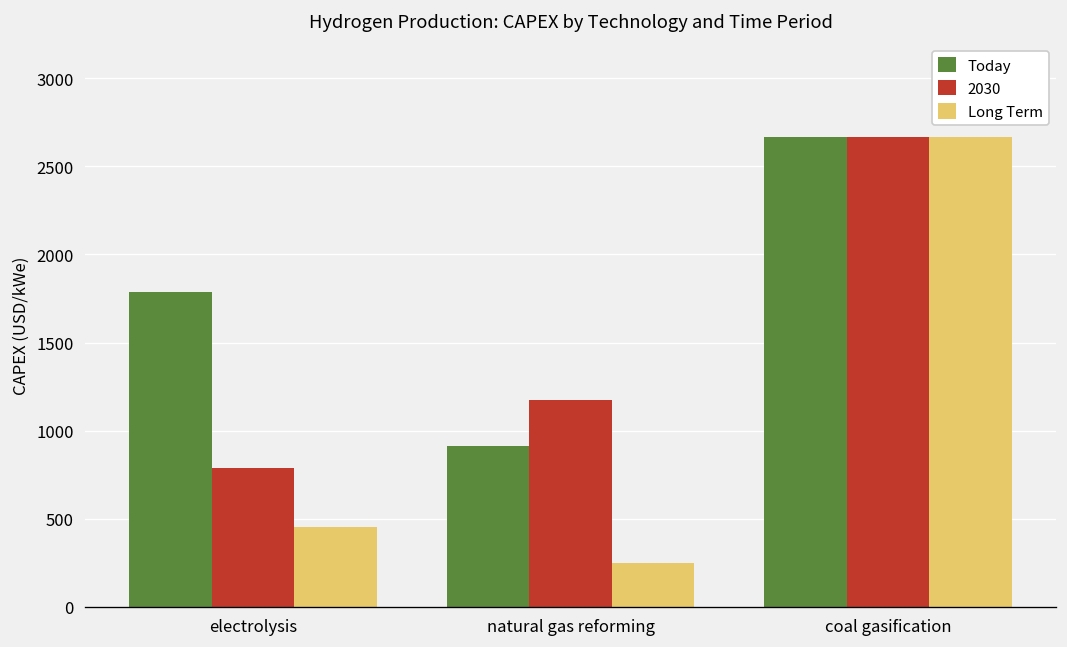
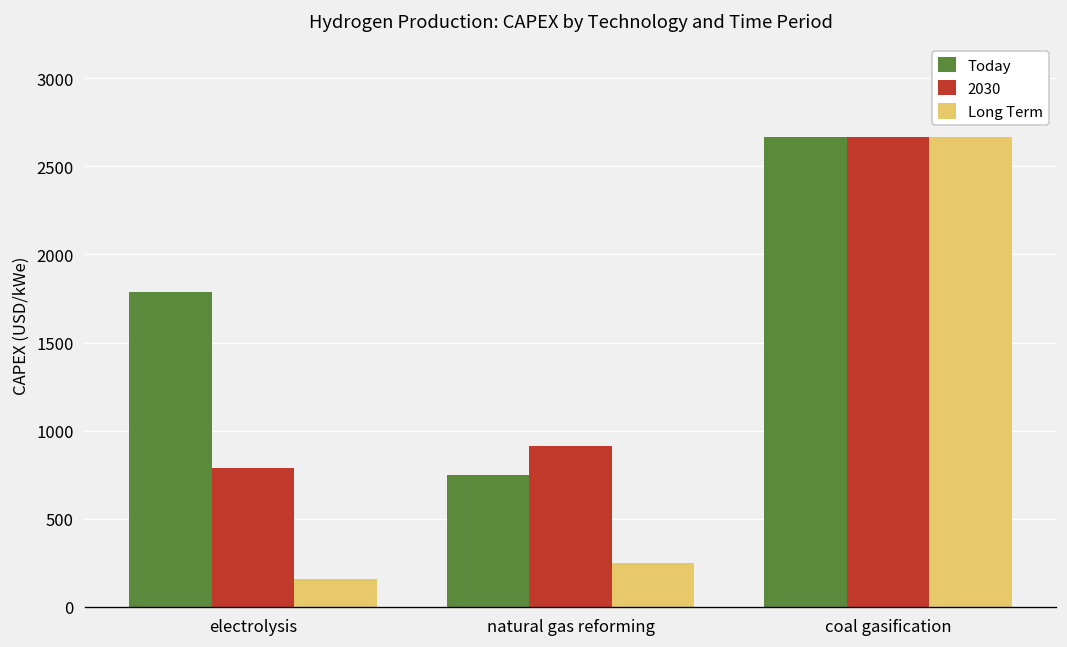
Long Term, electrolysis: 450 -> 150
Today, natural gas reforming: 910 -> 750
2030, natural gas reforming: 1180 -> 910
